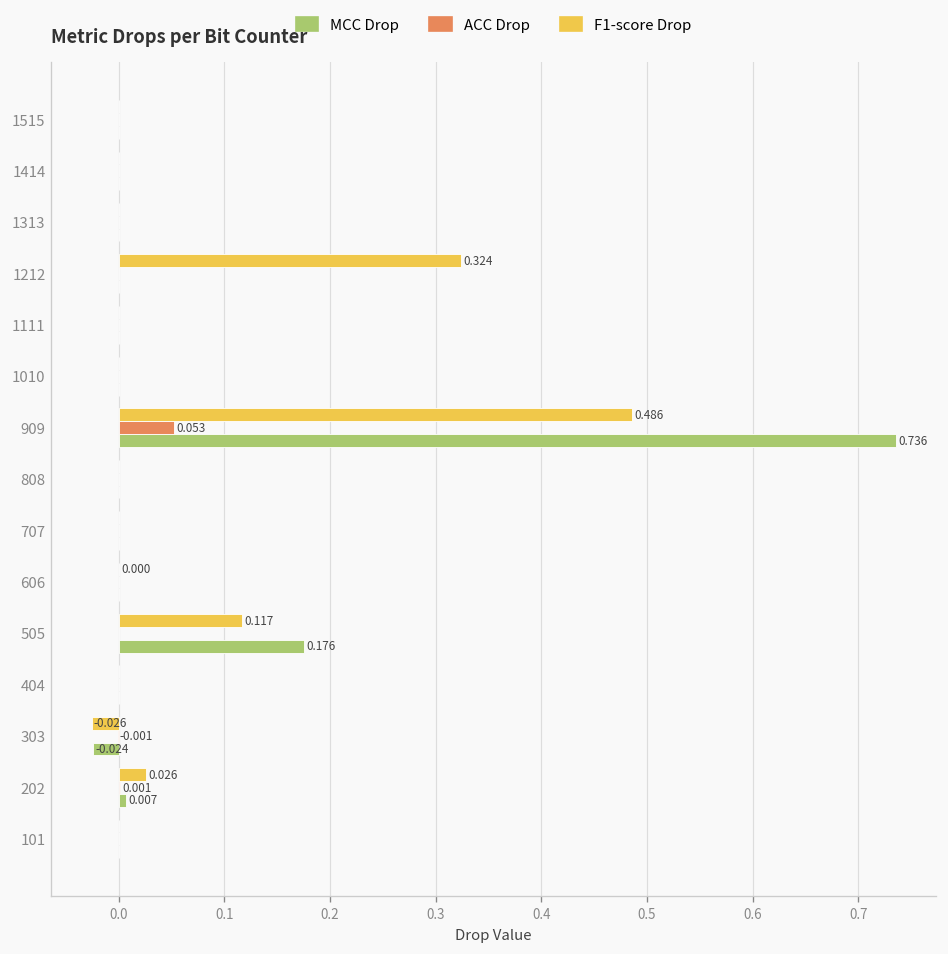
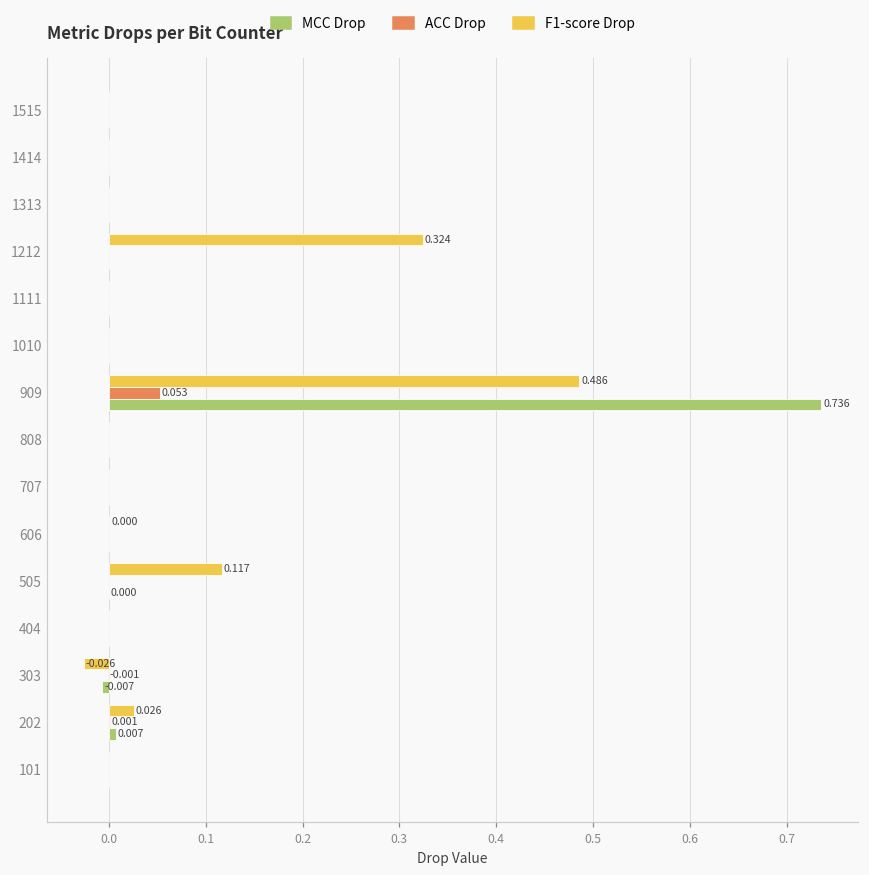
MCC Drop, 505: 0.176 -> 0.000
MCC Drop, 303: -0.024 -> -0.007
